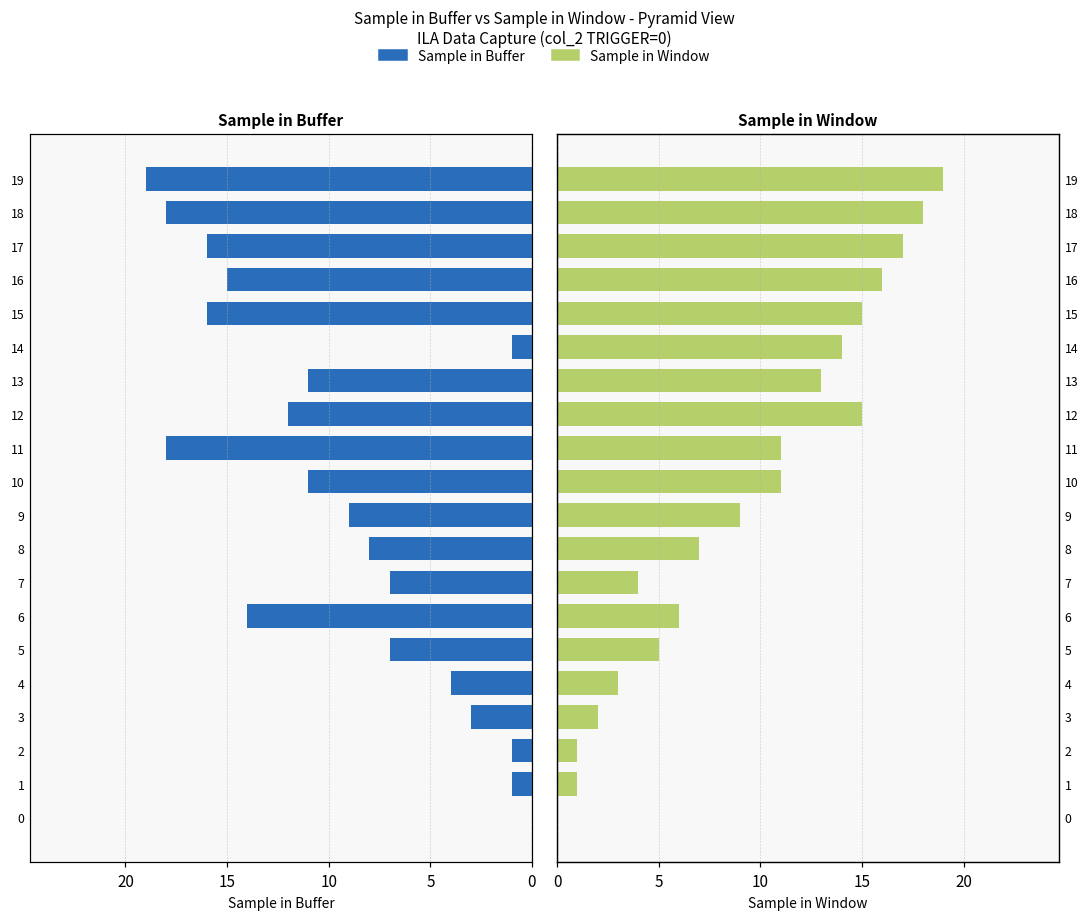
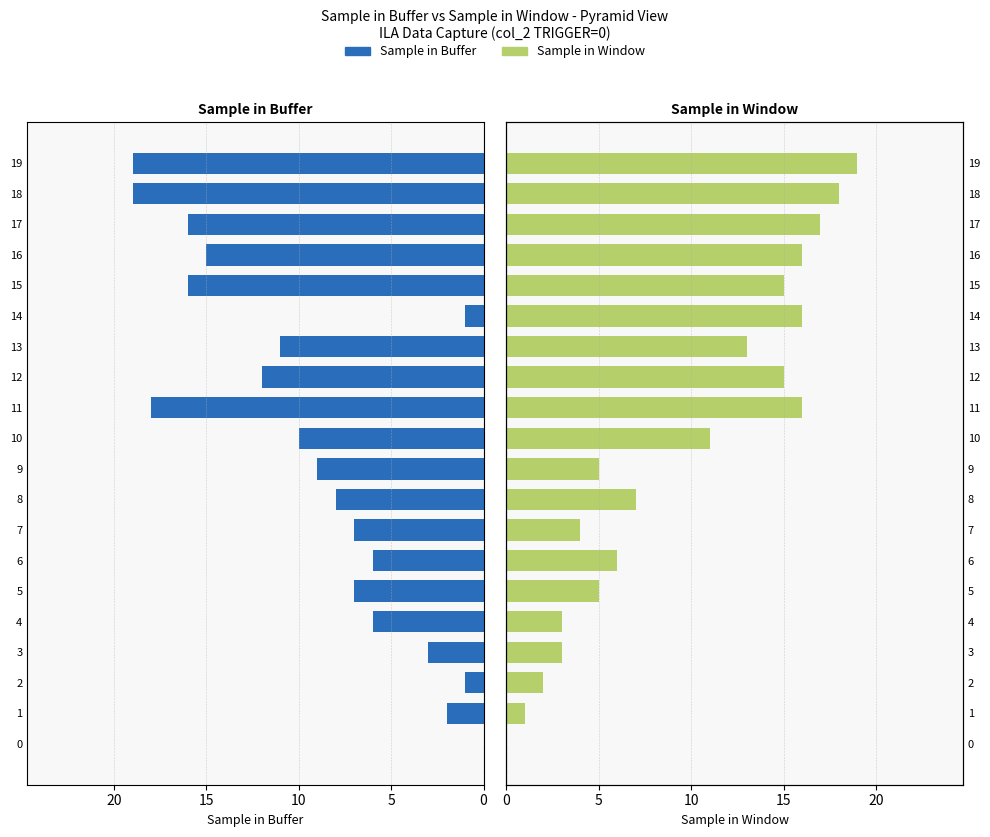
Sample in Buffer, 18: 18 -> 19
Sample in Buffer, 10: 11 -> 10
Sample in Buffer, 6: 14 -> 6
Sample in Buffer, 4: 4 -> 6
Sample in Buffer, 1: 1 -> 2
Sample in Window, 14: 14 -> 16
Sample in Window, 11: 11 -> 16
Sample in Window, 9: 9 -> 5
Sample in Window, 3: 2 -> 3
Sample in Window, 2: 1 -> 2
